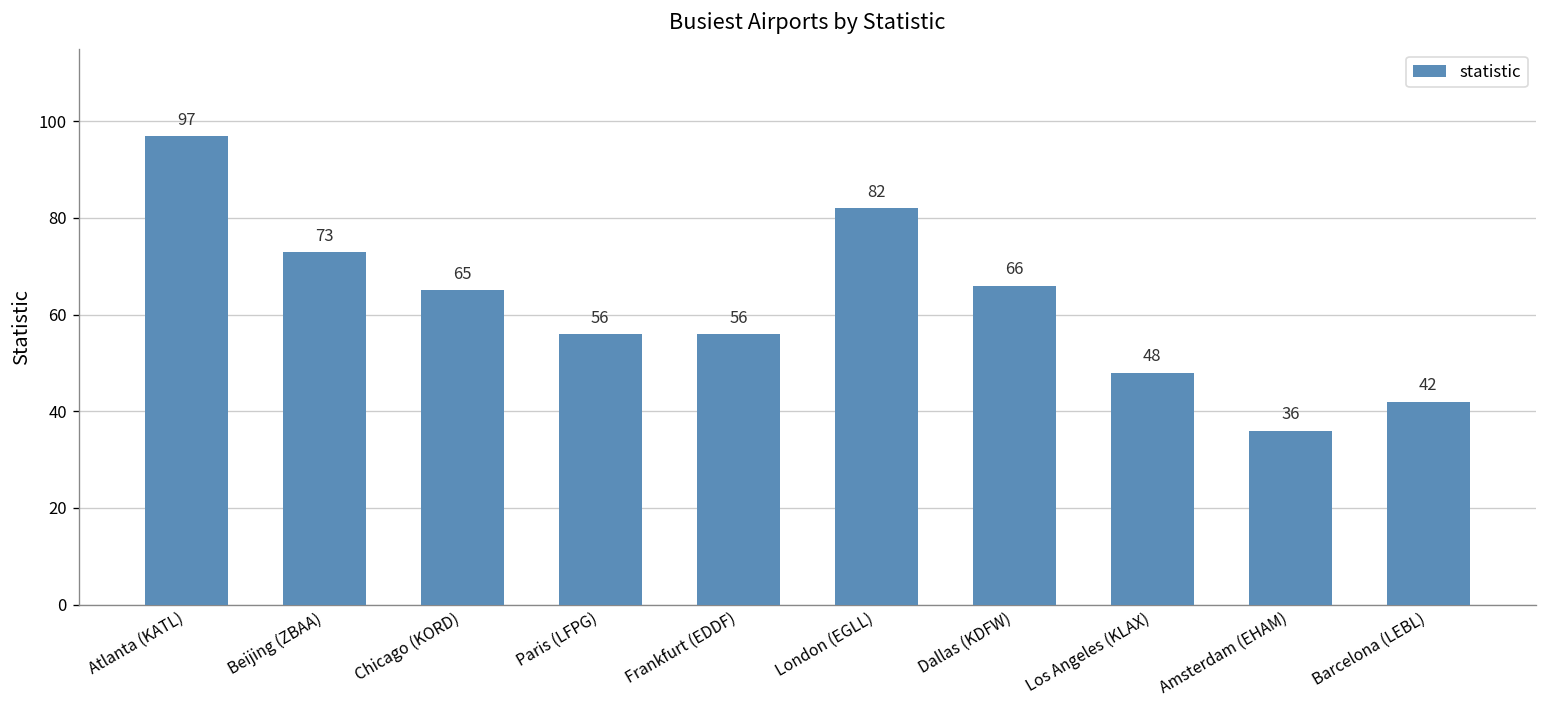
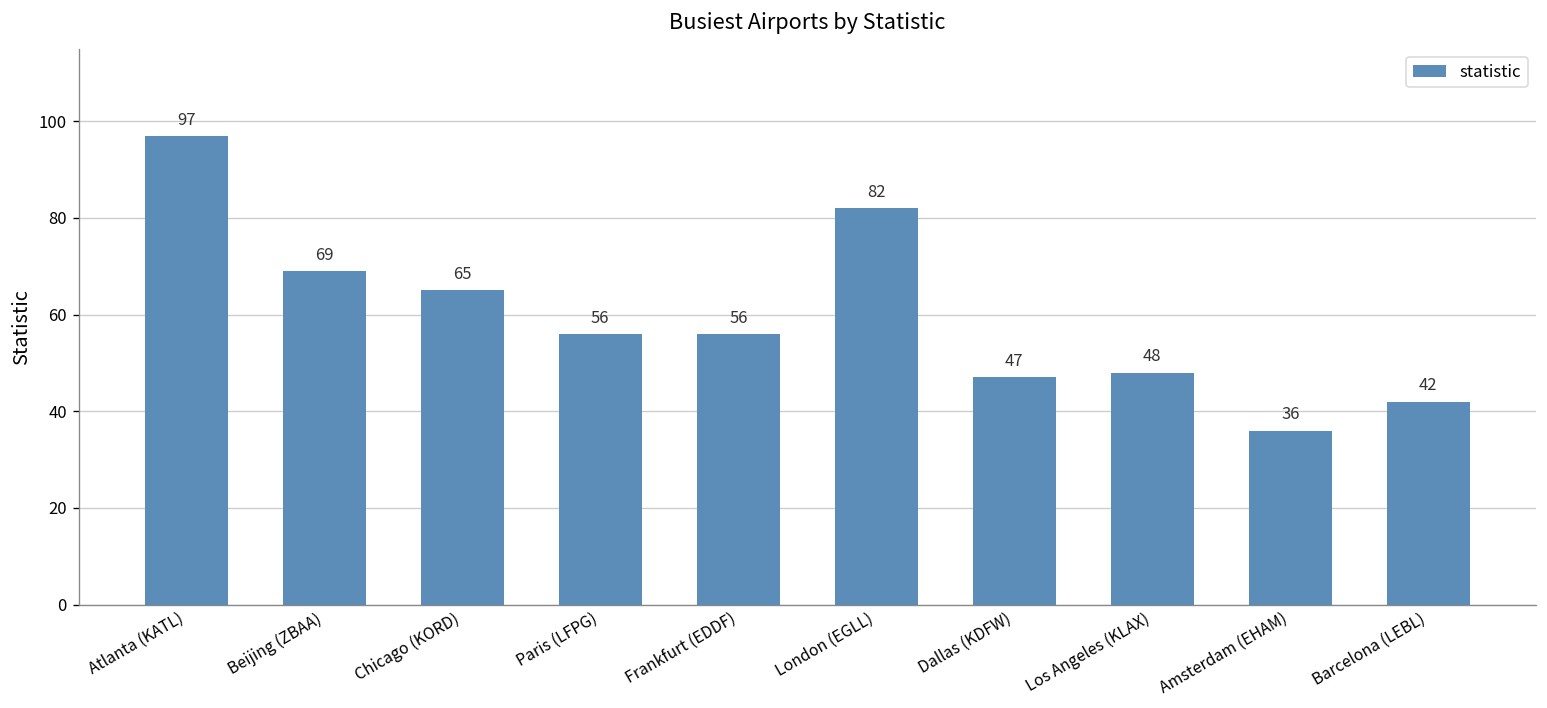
Beijing (ZBAA): 73 -> 69
Dallas (KDFW): 66 -> 47
